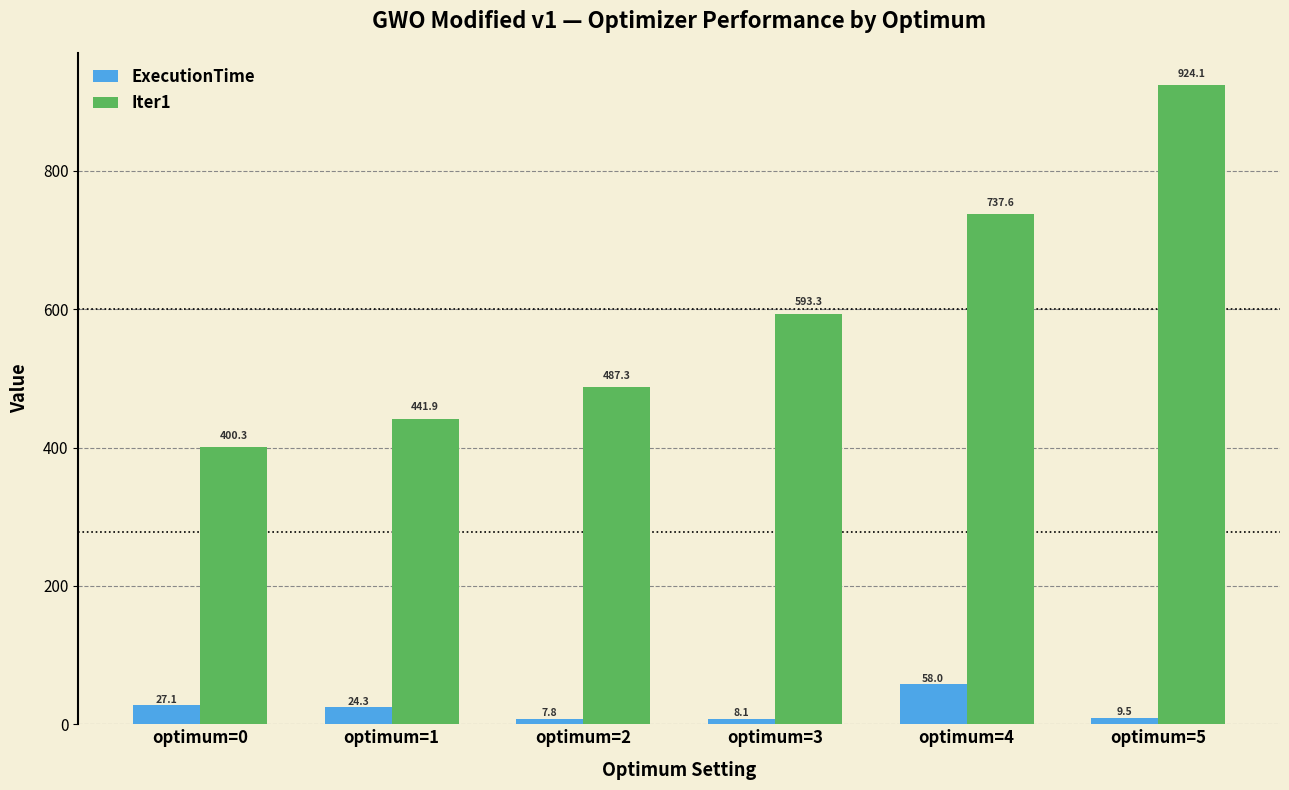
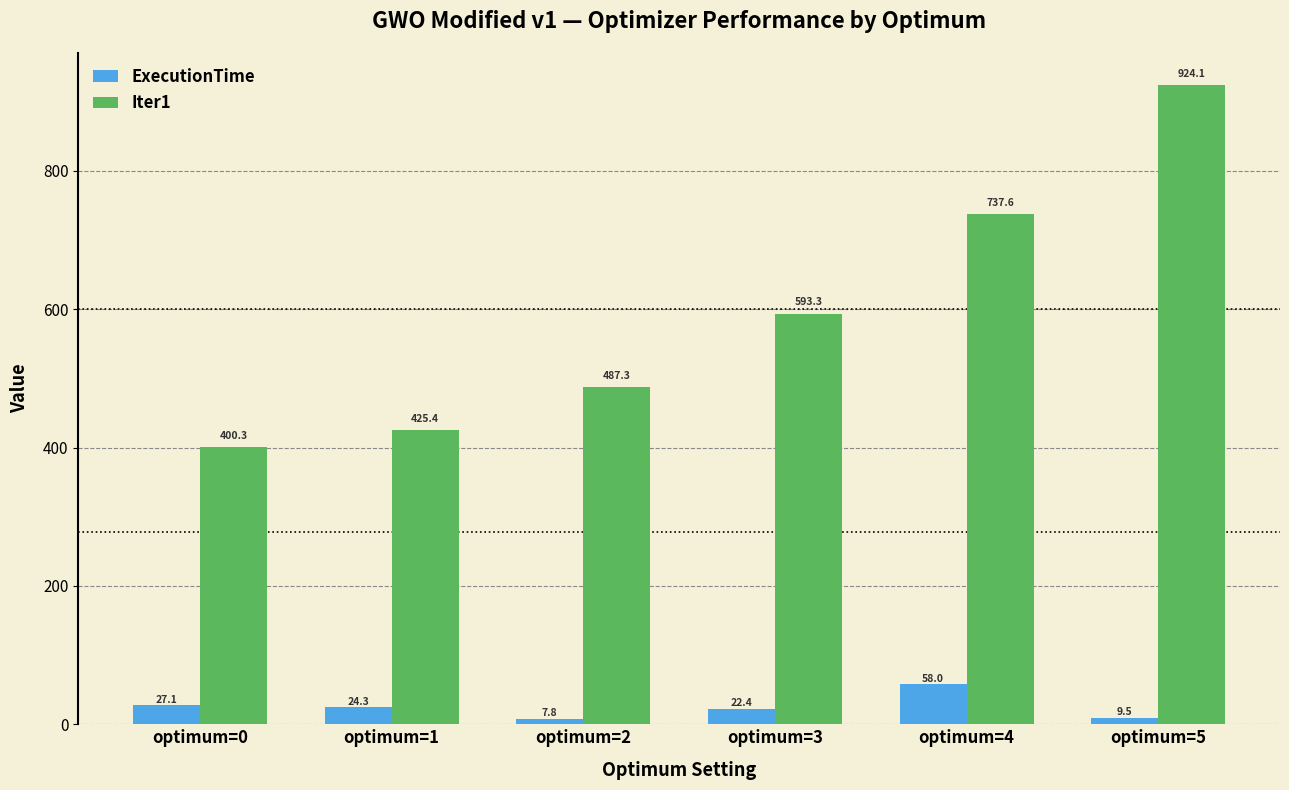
Iter1, optimum=1: 441.9 -> 425.4
ExecutionTime, optimum=3: 8.1 -> 22.4
